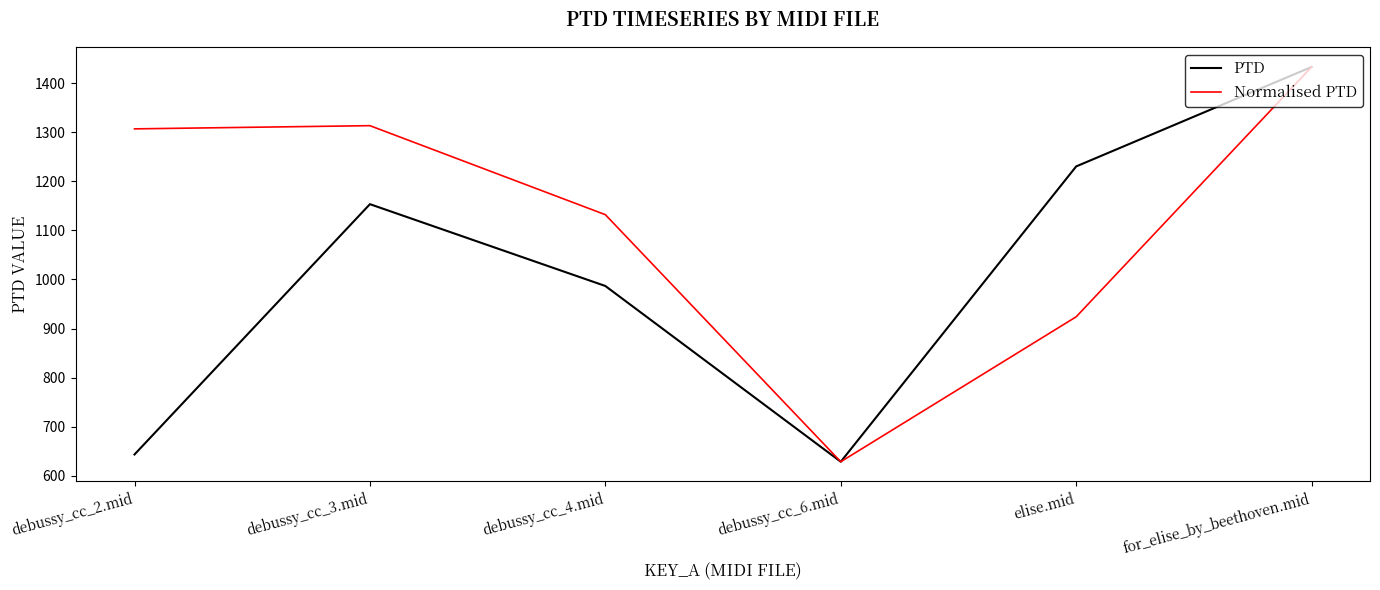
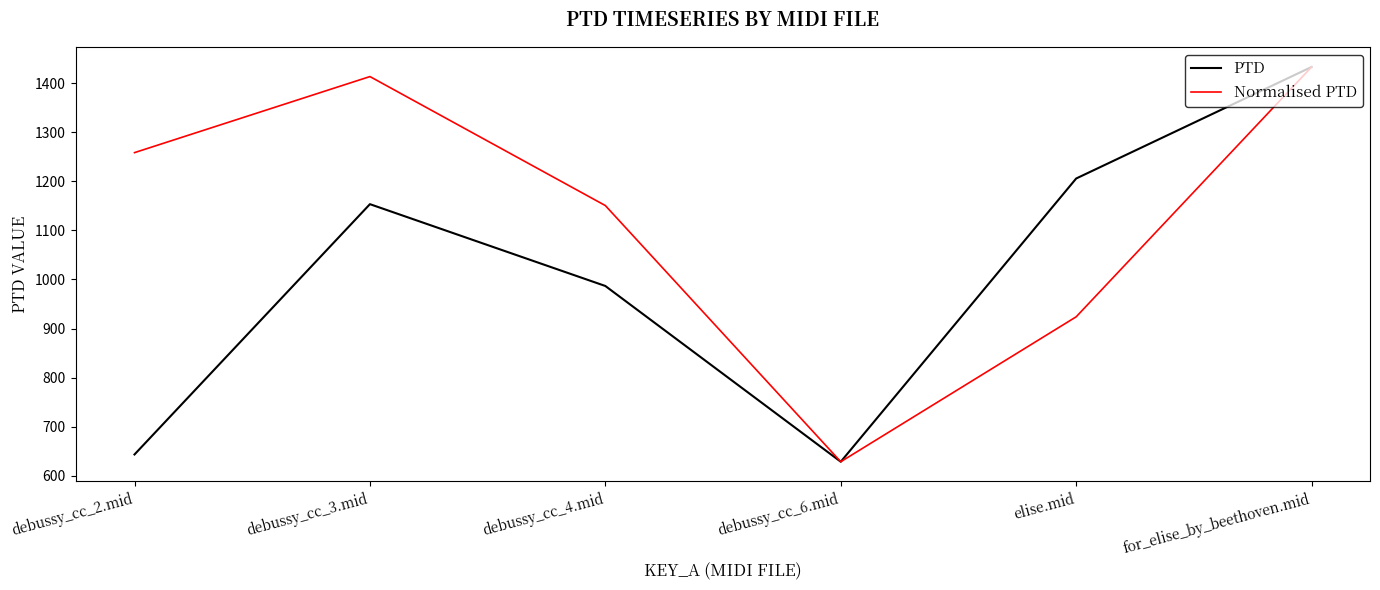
Normalised PTD, debussy_cc_2.mid: 1310 -> 1260
Normalised PTD, debussy_cc_3.mid: 1310 -> 1410
Normalised PTD, debussy_cc_4.mid: 1130 -> 1150
PTD, elise.mid: 1230 -> 1210
